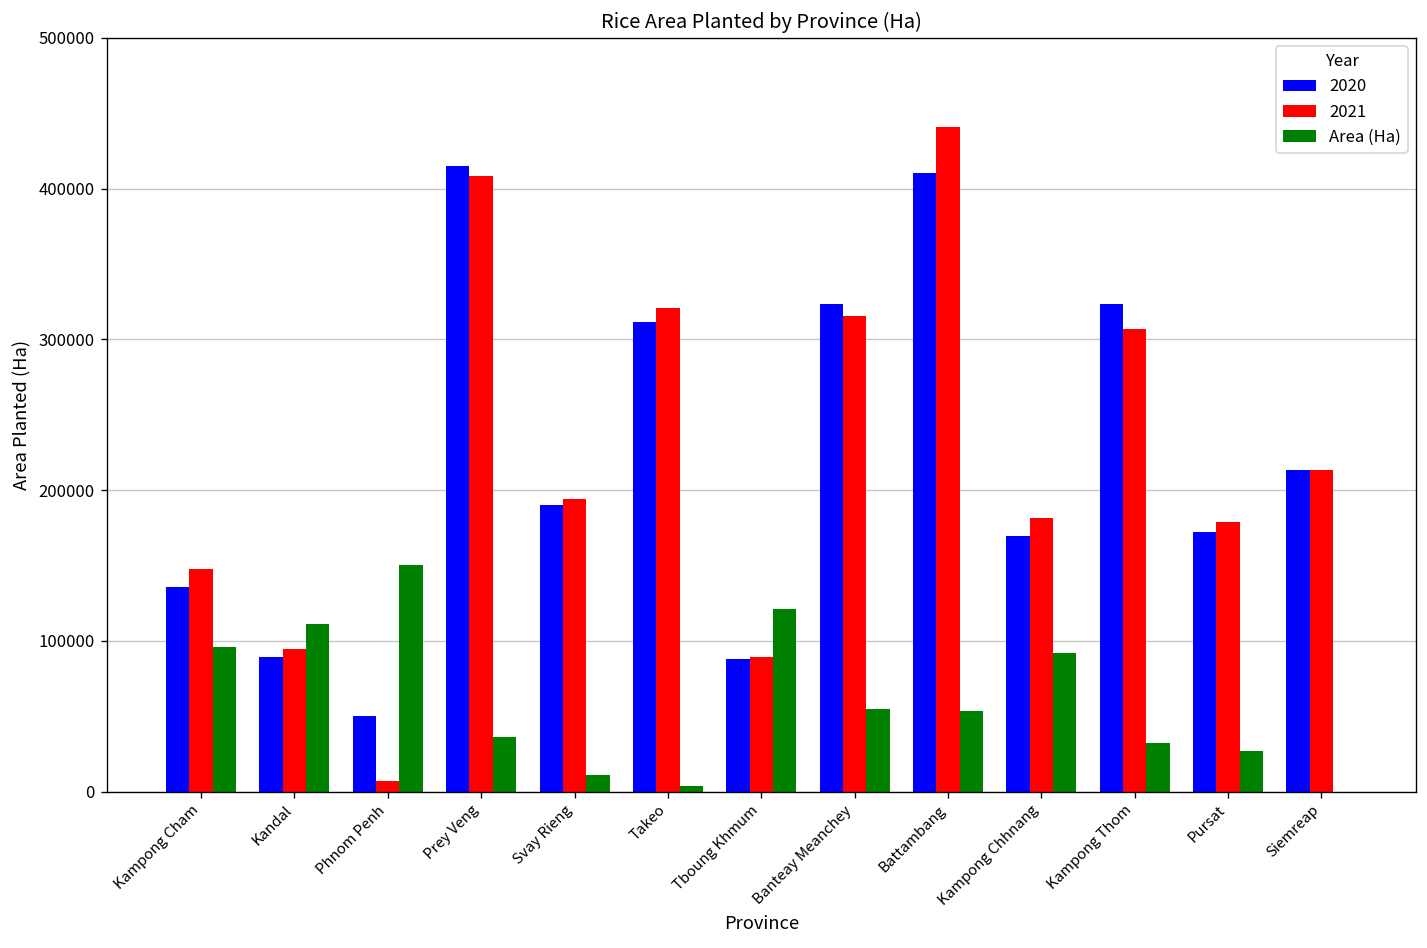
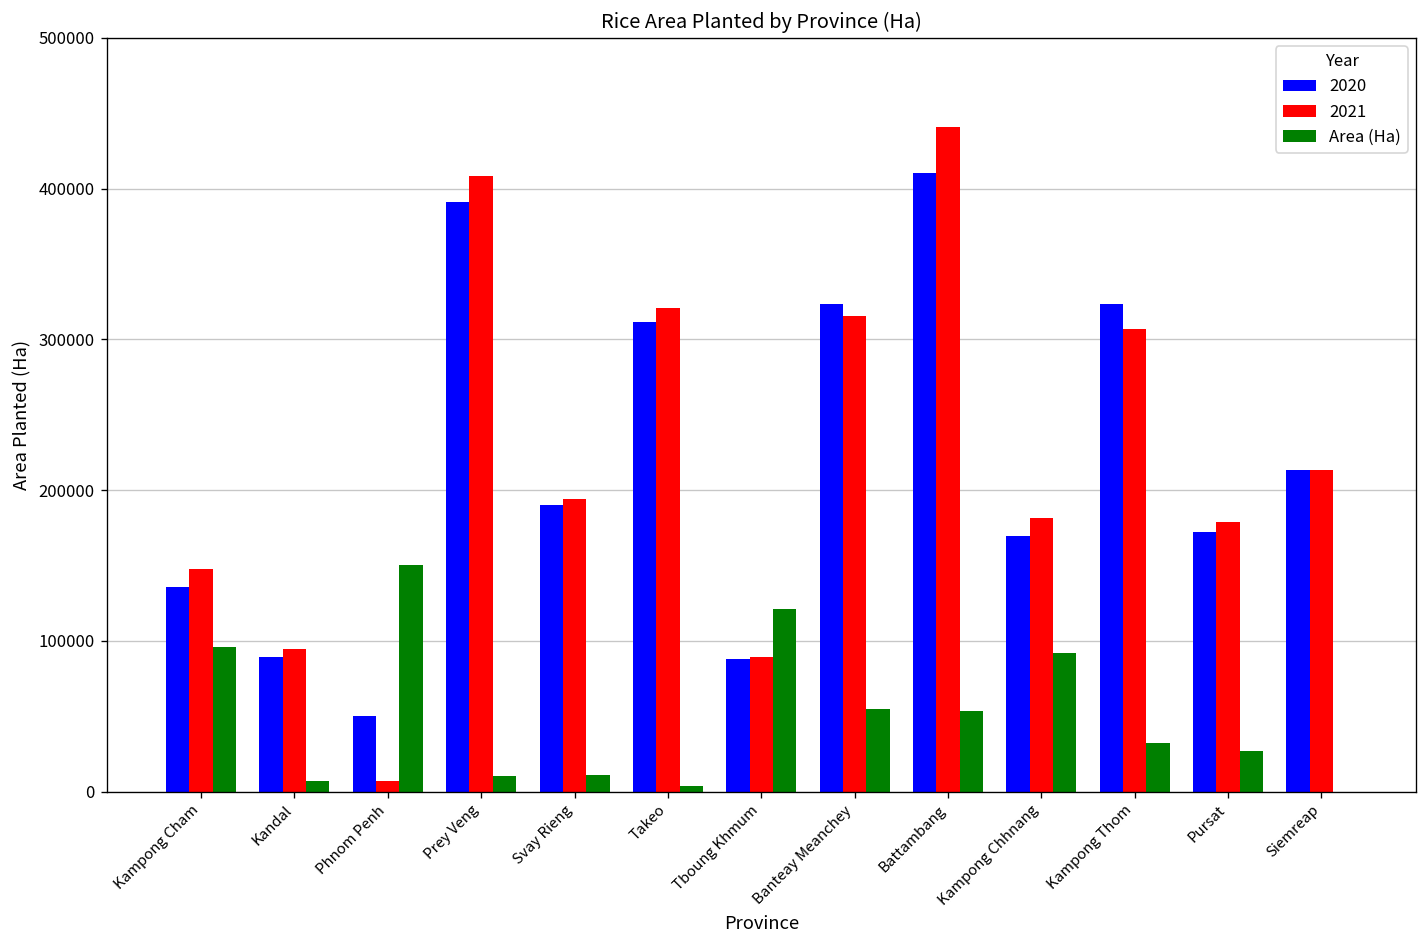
Area (Ha), Kandal: 111000 -> 7000
2020, Prey Veng: 415000 -> 391000
Area (Ha), Prey Veng: 36000 -> 10000
